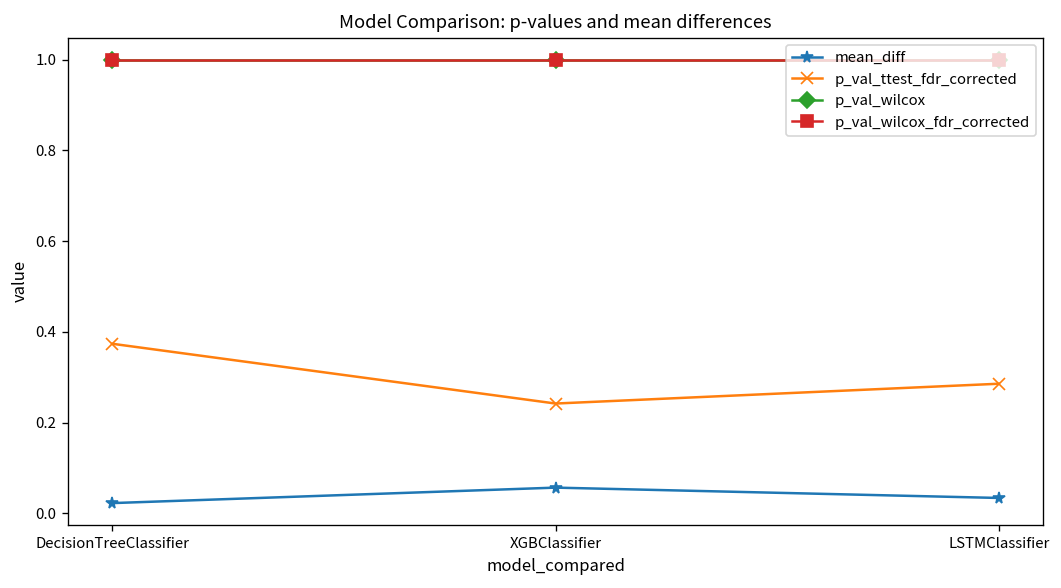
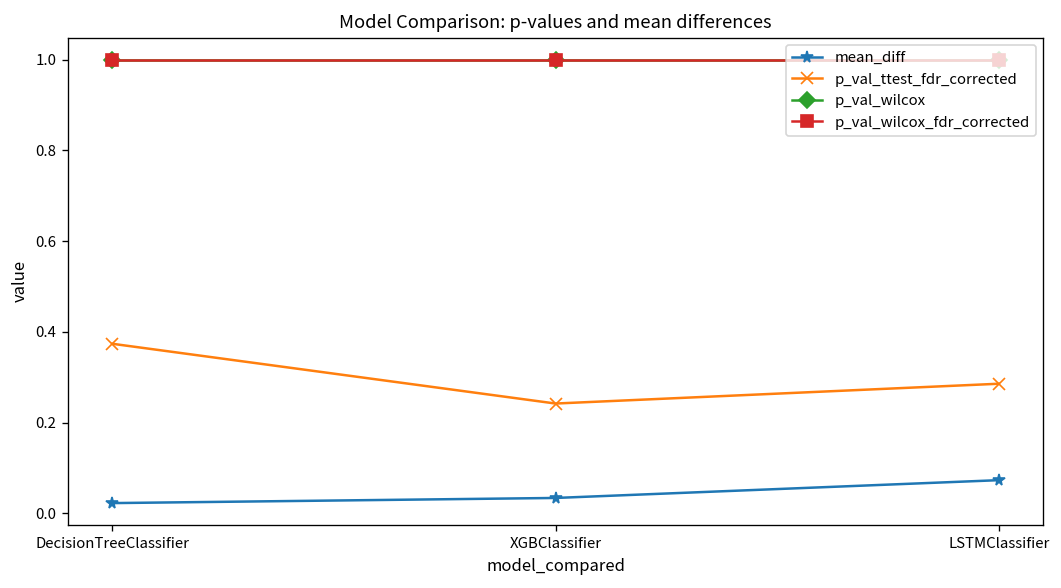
mean_diff, XGBClassifier: 0.06 -> 0.03
mean_diff, LSTMClassifier: 0.03 -> 0.07
